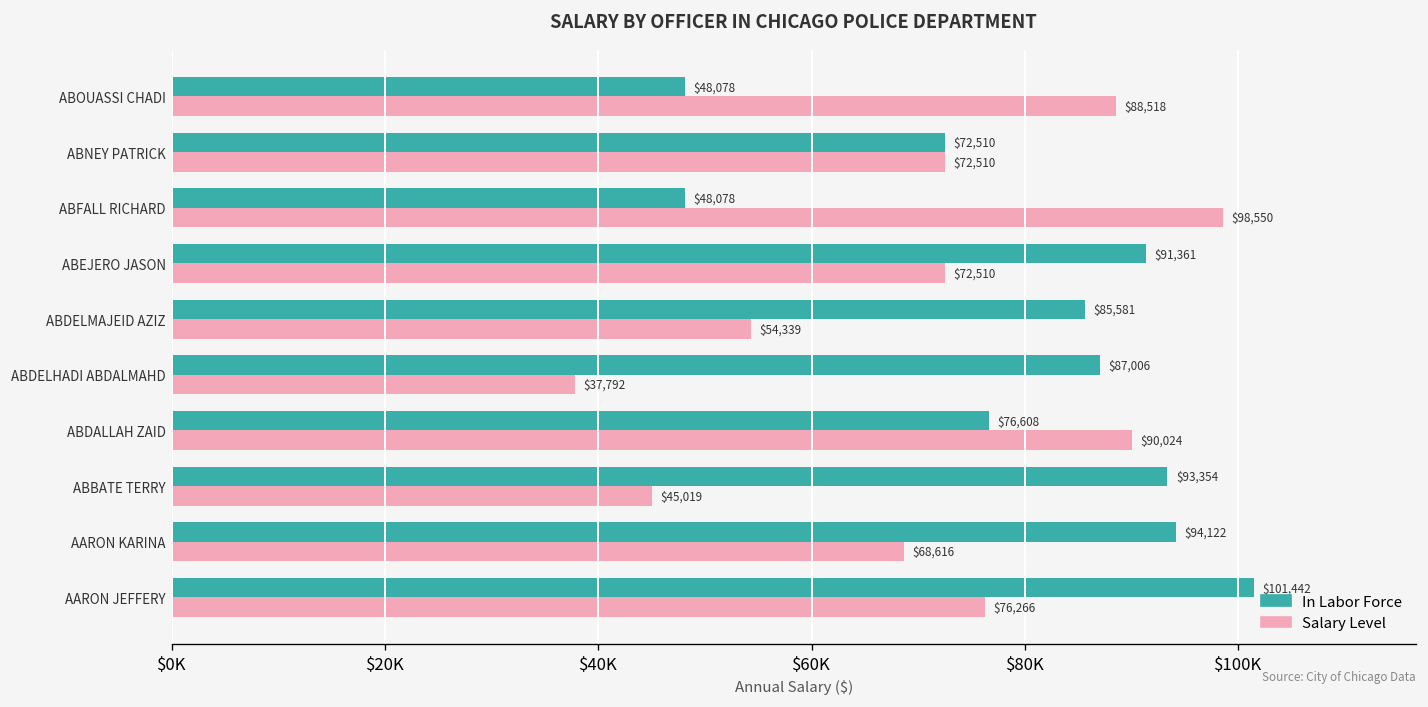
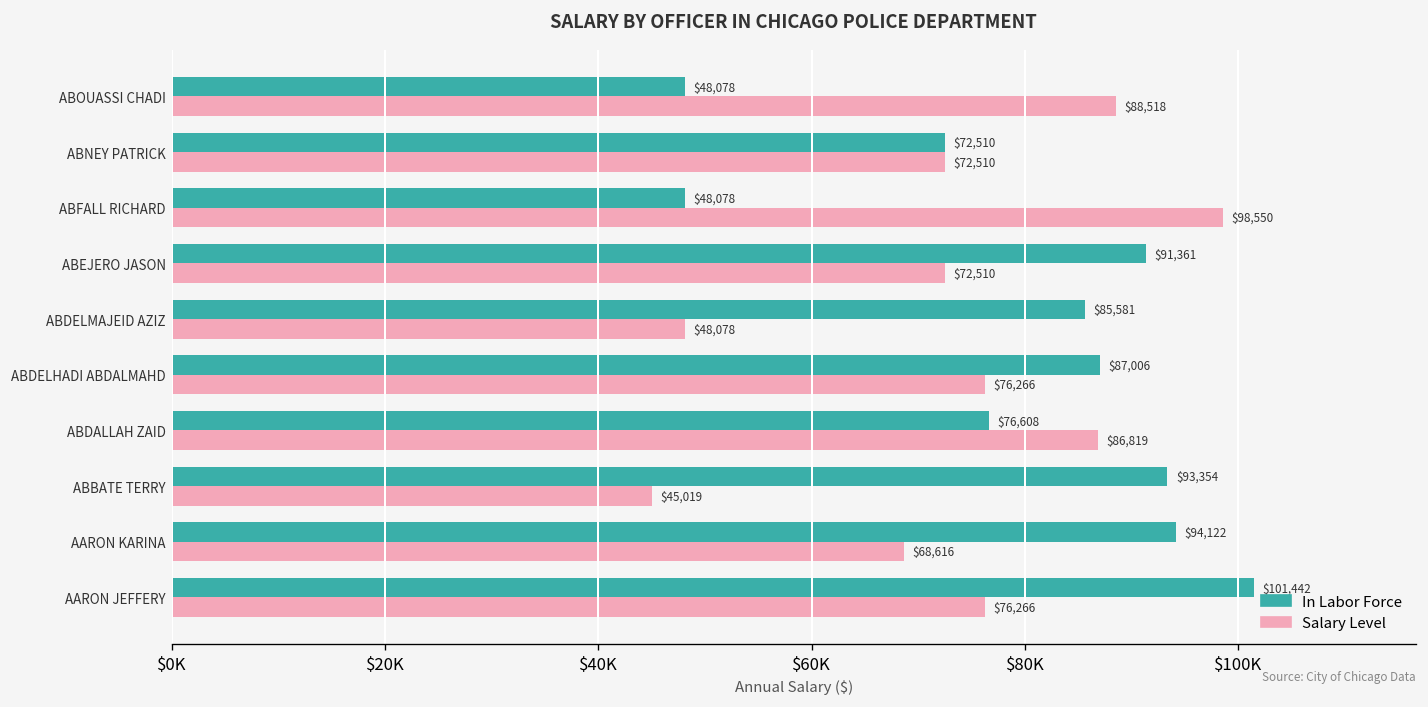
Salary Level, ABDELMAJEID AZIZ: $54,339 -> $48,078
Salary Level, ABDELHADI ABDALMAHD: $37,792 -> $76,266
Salary Level, ABDALLAH ZAID: $90,024 -> $86,819
